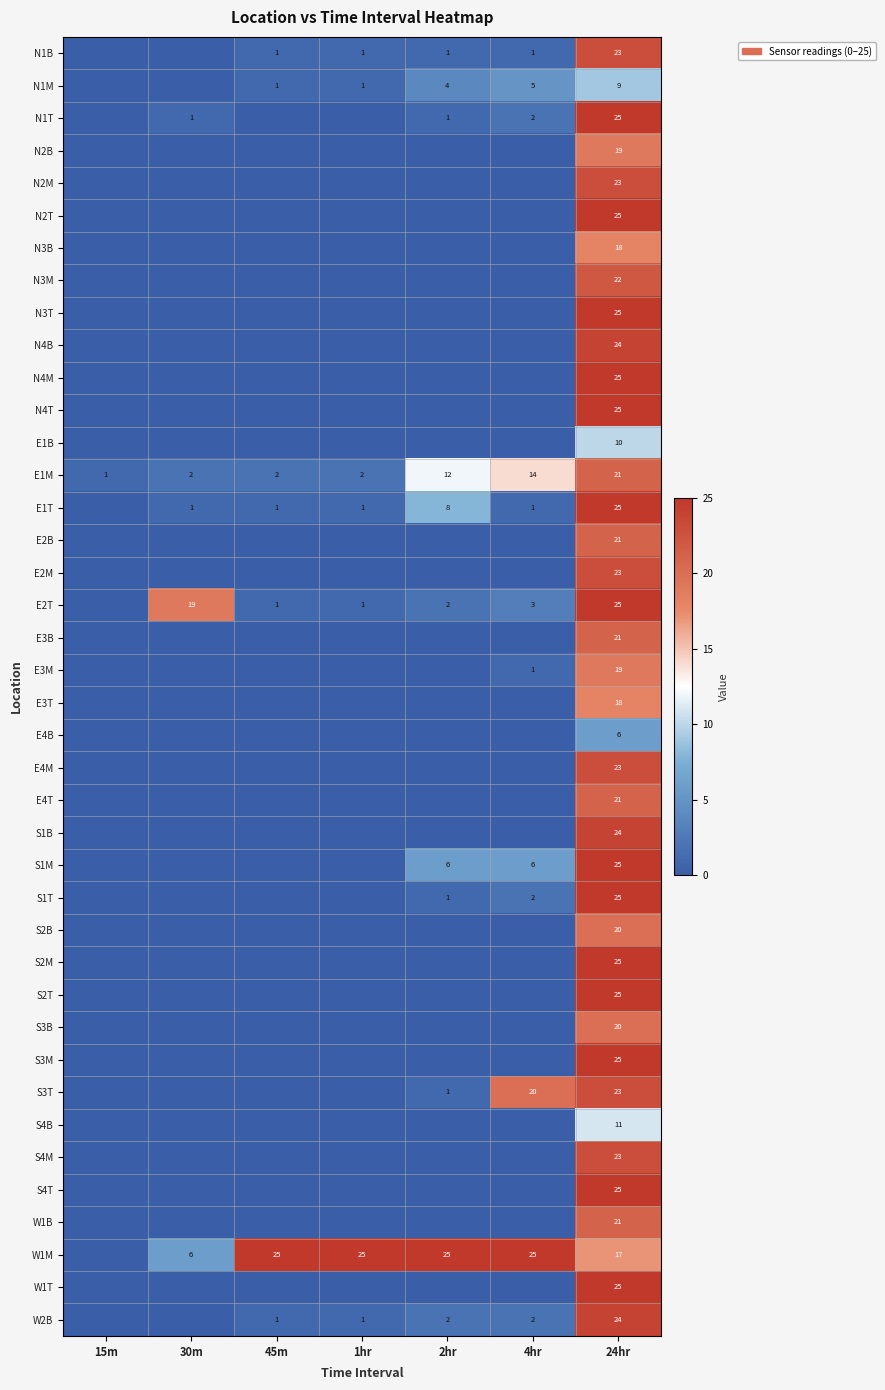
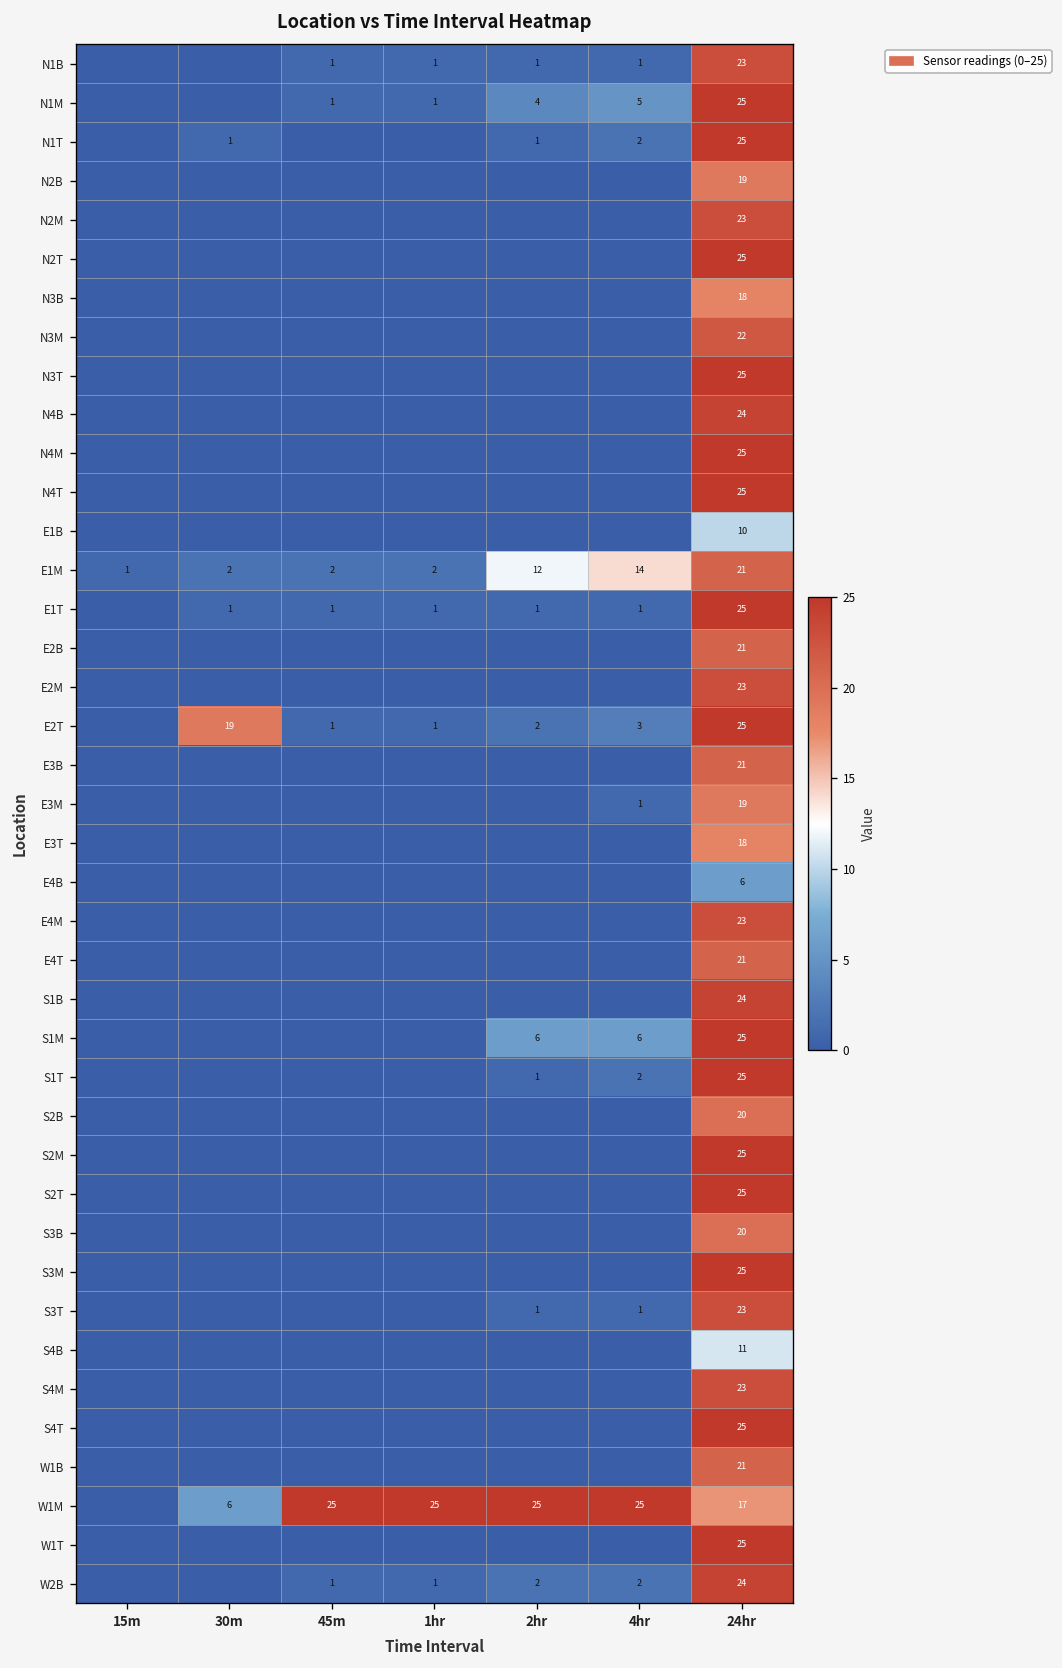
N1M, 24hr: 9 -> 25
E1T, 2hr: 8 -> 1
S3T, 4hr: 20 -> 1
